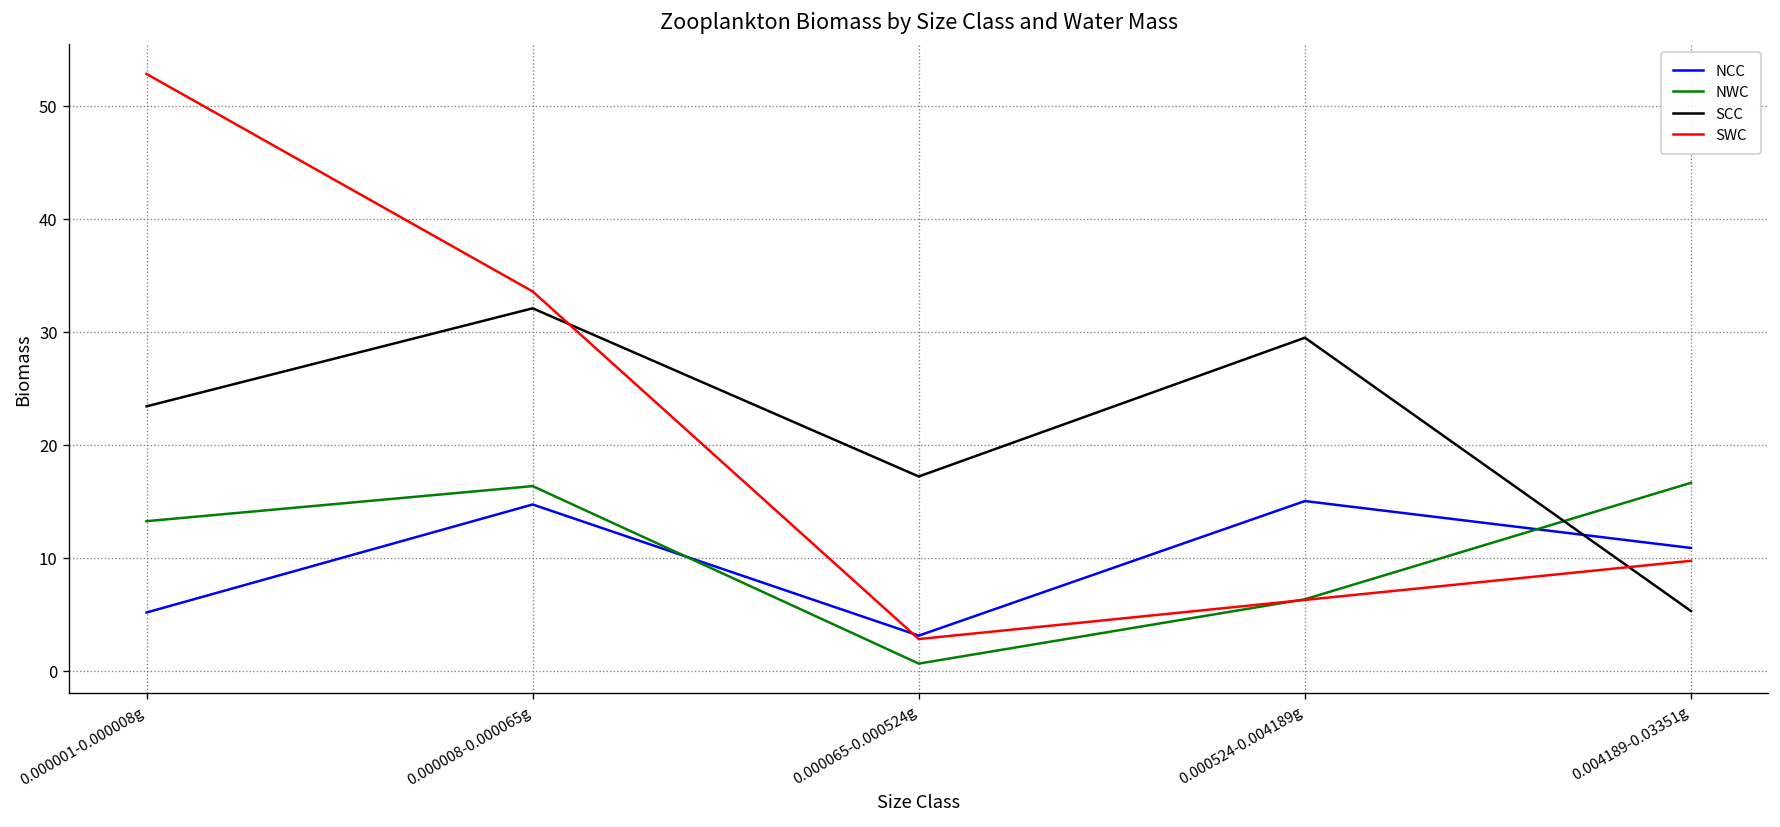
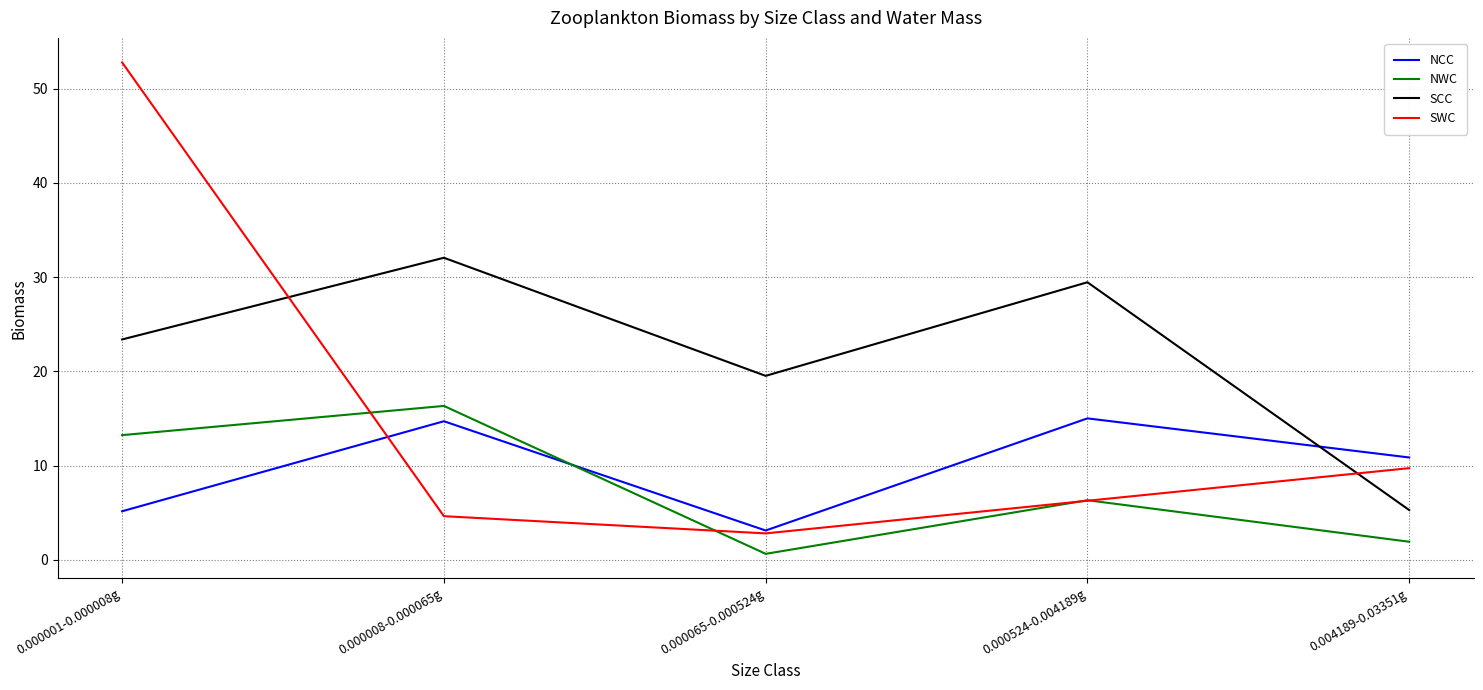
SWC, 0.000008-0.000065g: 34 -> 5
SCC, 0.000065-0.000524g: 17 -> 20
NWC, 0.004189-0.03351g: 17 -> 2
